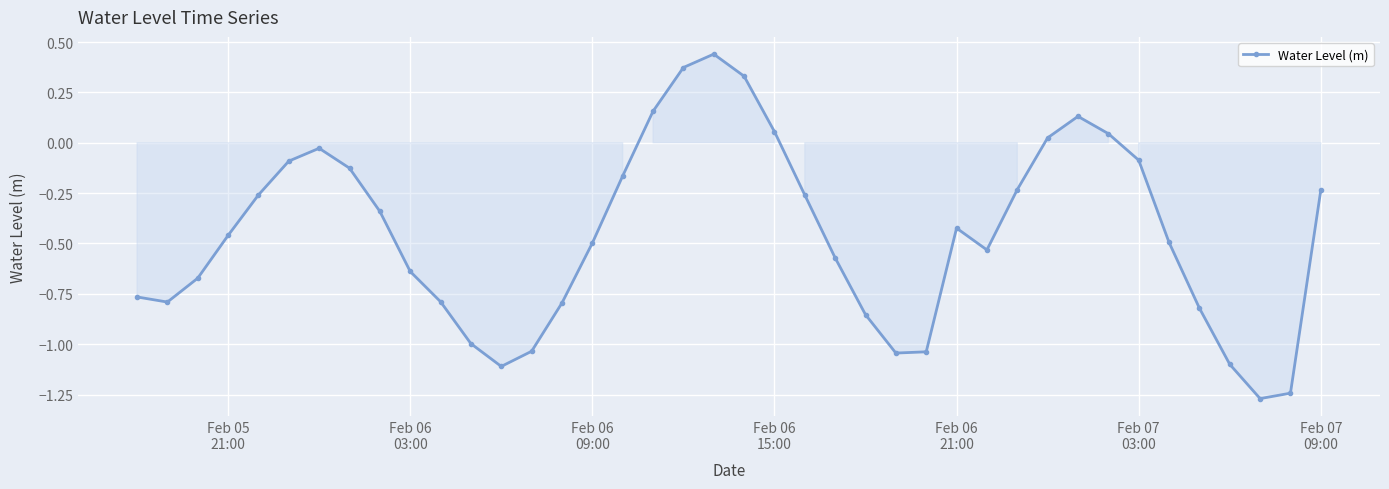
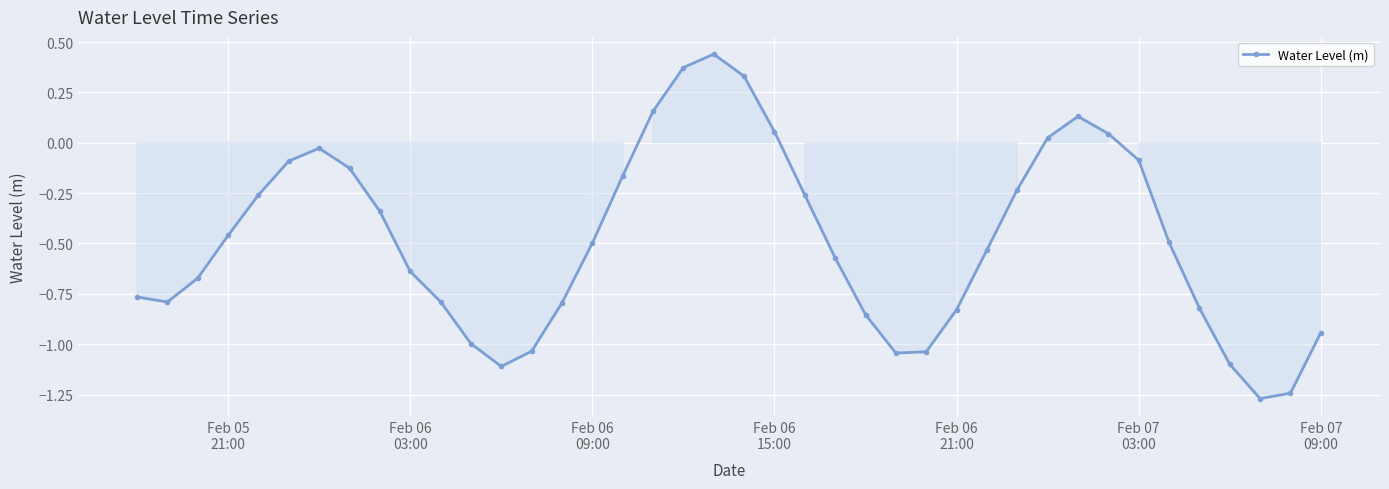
Feb 06 21:00: -0.42 -> -0.83
Feb 07 09:00: -0.23 -> -0.94
